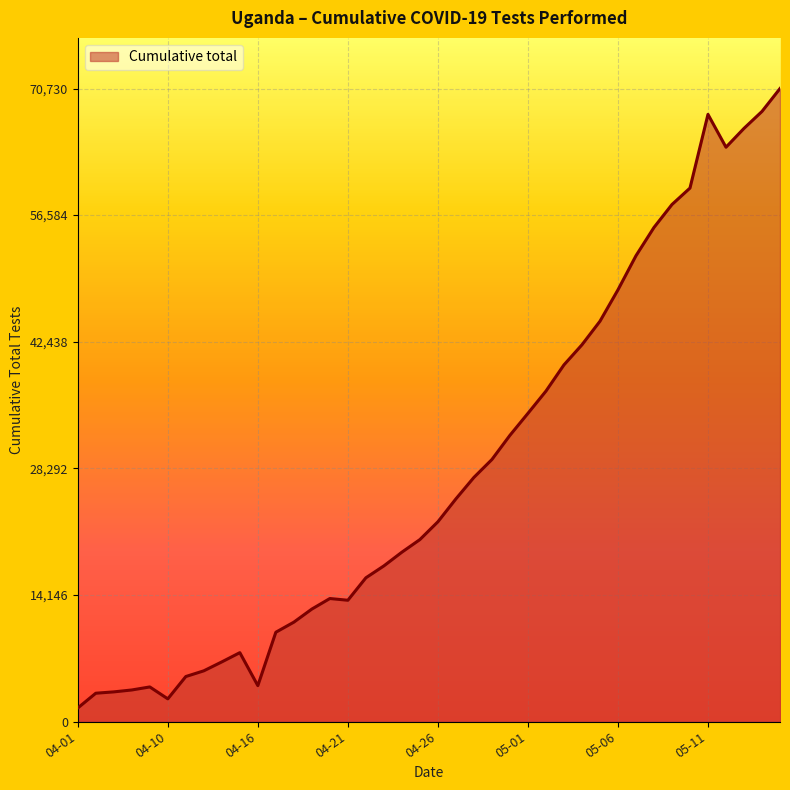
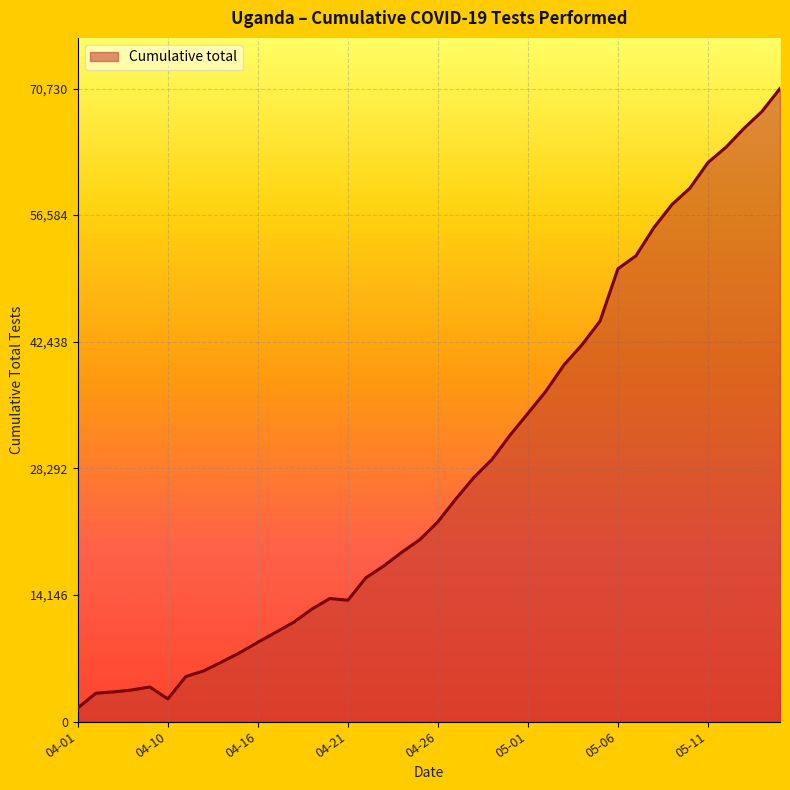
04-16: 4,000 -> 9,000
05-06: 48,000 -> 51,000
05-11: 68,000 -> 62,000
